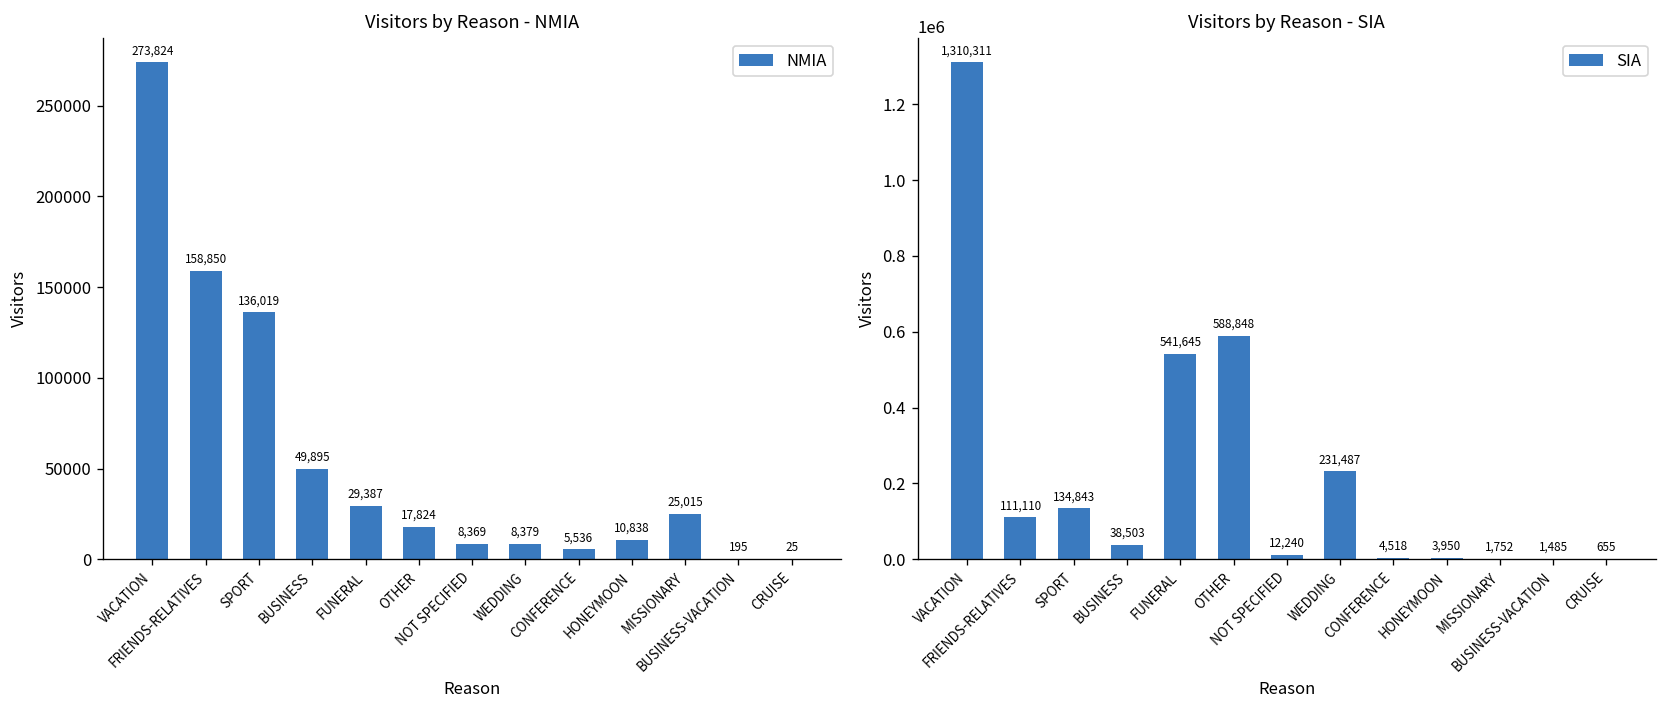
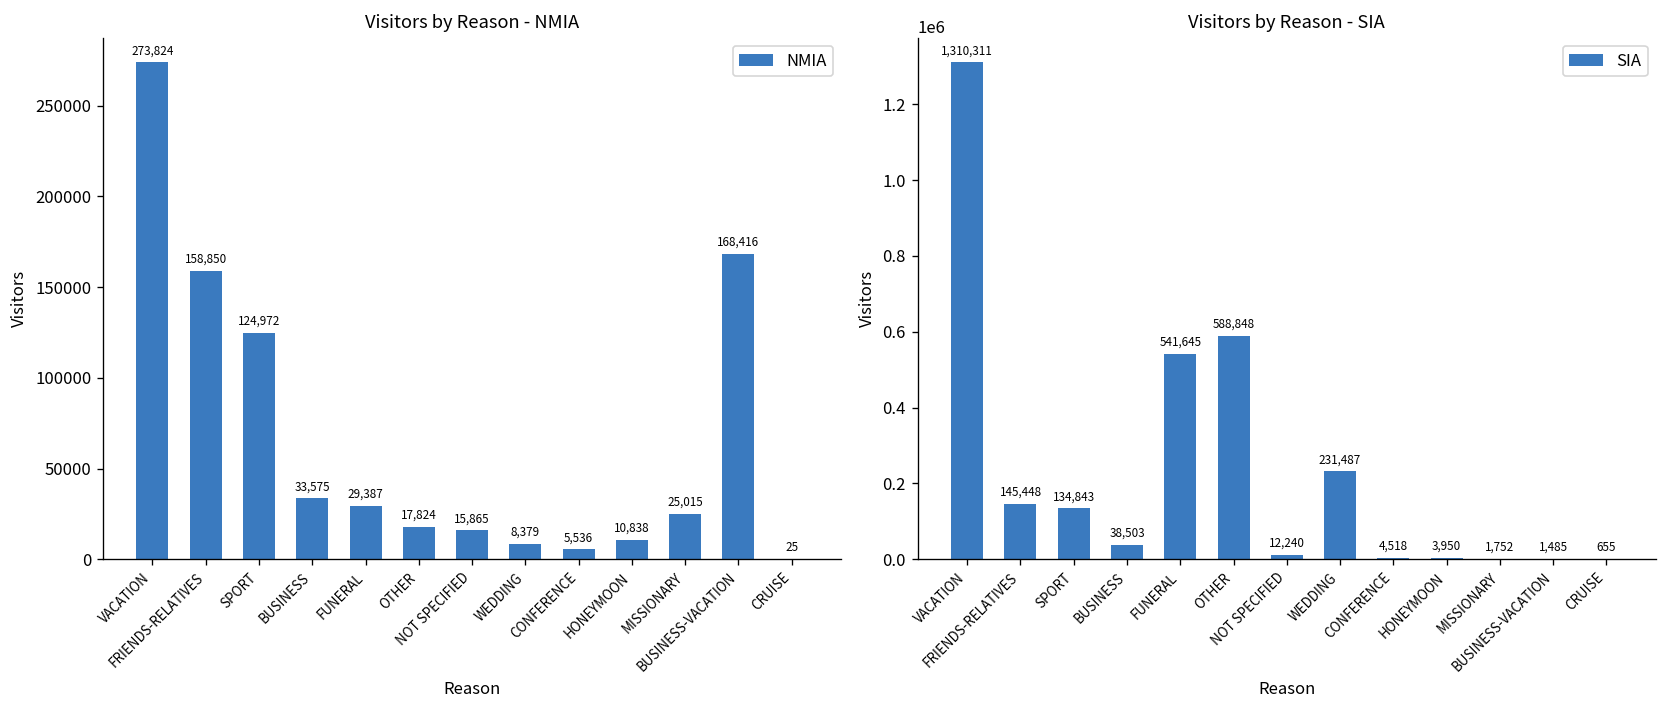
Visitors by Reason - NMIA, SPORT: 136,019 -> 124,972
Visitors by Reason - NMIA, BUSINESS: 49,895 -> 33,575
Visitors by Reason - NMIA, NOT SPECIFIED: 8,369 -> 15,865
Visitors by Reason - NMIA, BUSINESS-VACATION: 195 -> 168,416
Visitors by Reason - SIA, FRIENDS-RELATIVES: 111,110 -> 145,448
